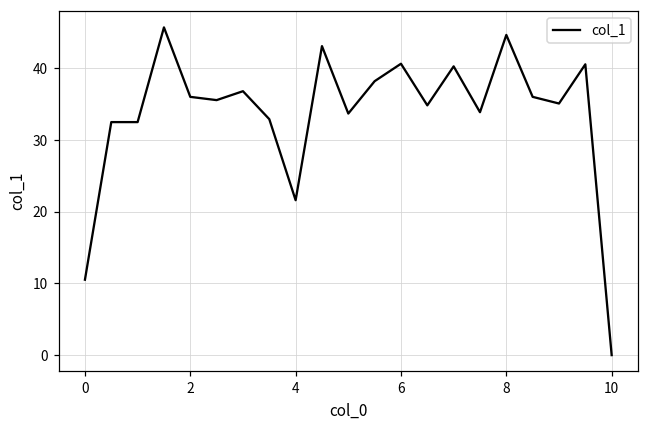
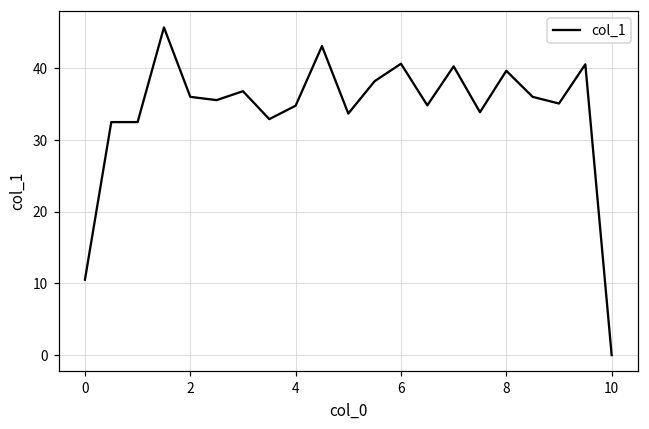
4: 22 -> 35
8: 45 -> 40
